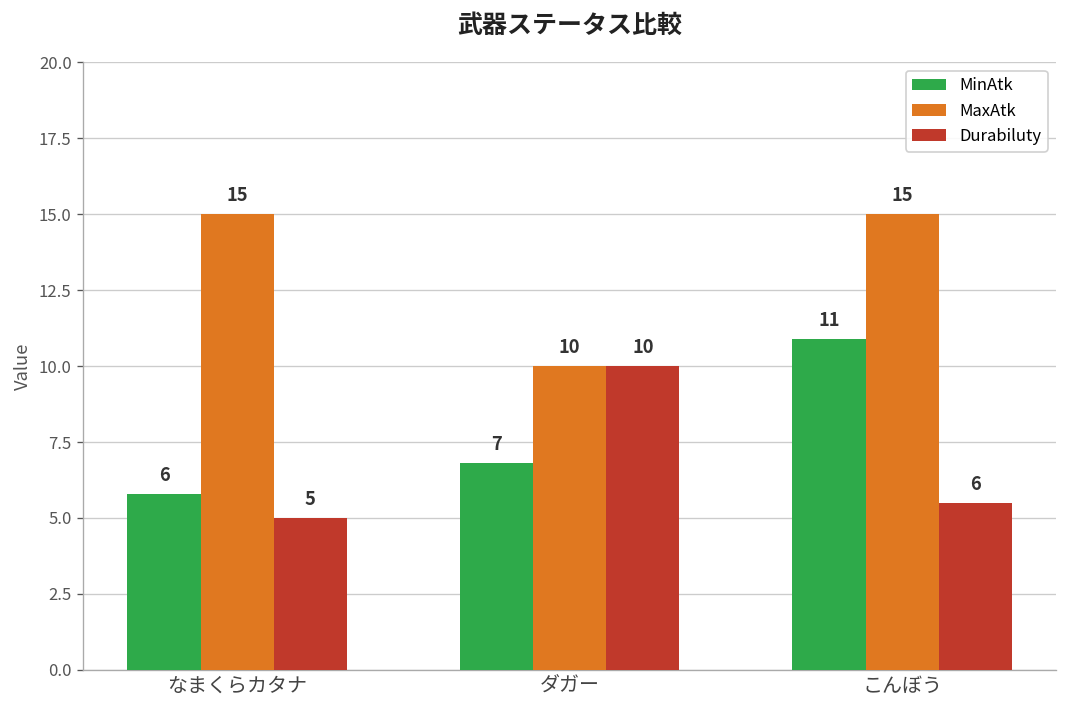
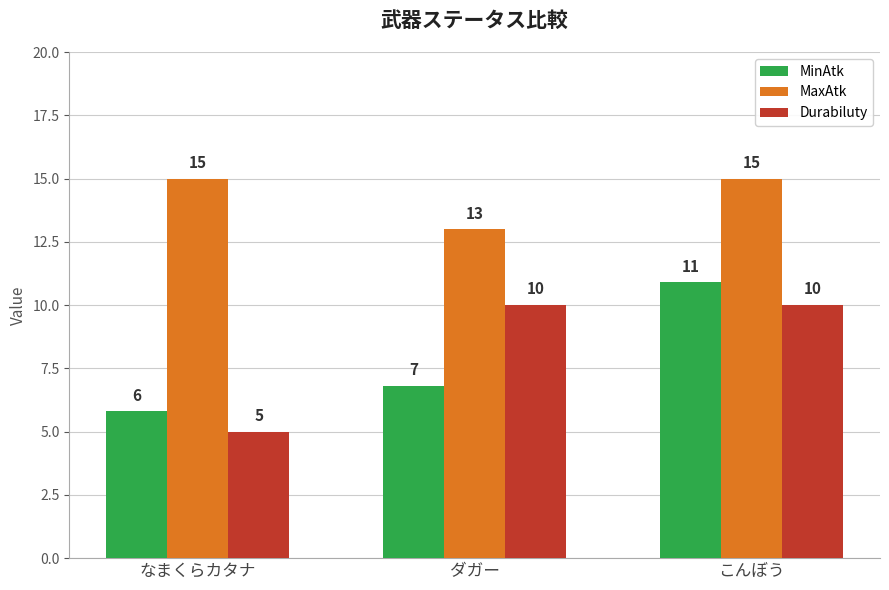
MaxAtk, ダガー: 10 -> 13
Durabiluty, こんぼう: 6 -> 10
